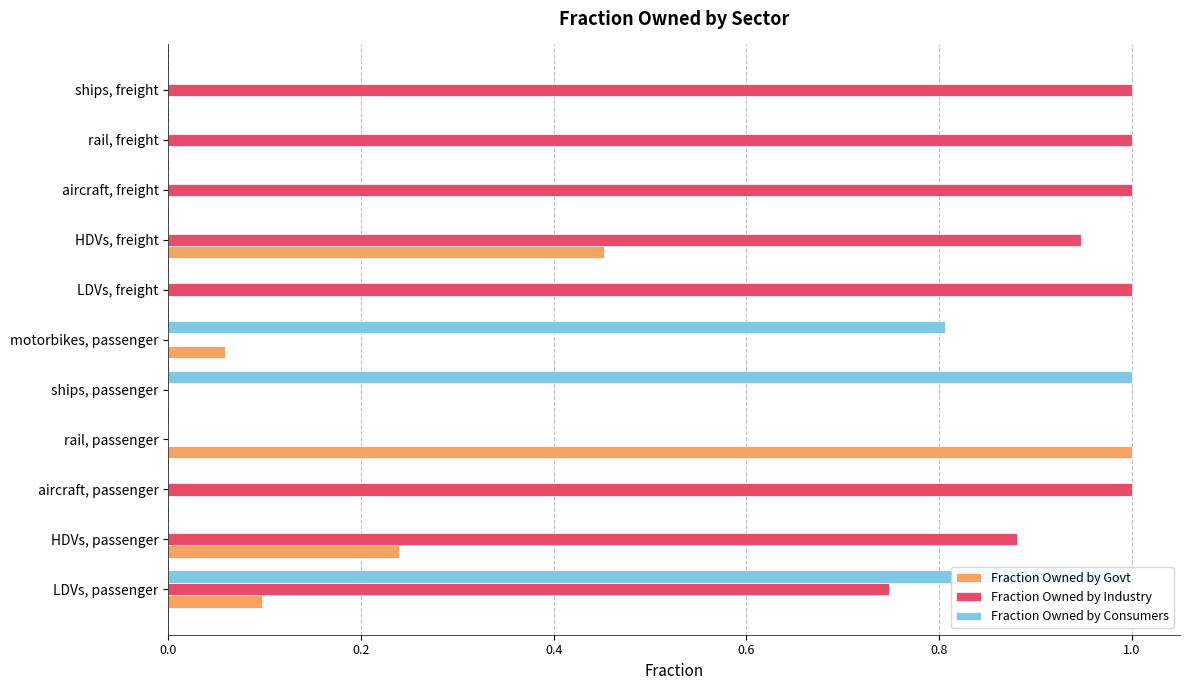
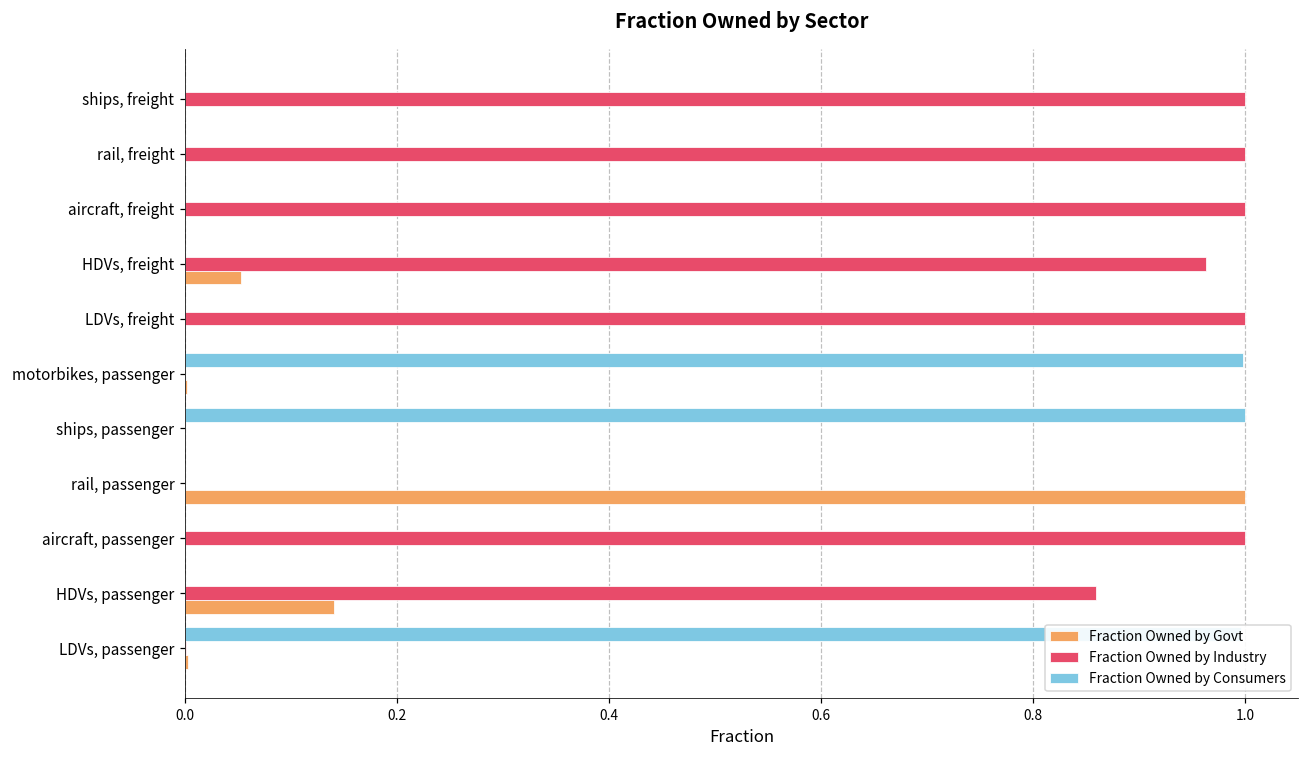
Fraction Owned by Industry, HDVs, freight: 0.95 -> 0.96
Fraction Owned by Govt, HDVs, freight: 0.45 -> 0.05
Fraction Owned by Consumers, motorbikes, passenger: 0.81 -> 1.00
Fraction Owned by Govt, motorbikes, passenger: 0.06 -> 0.00
Fraction Owned by Industry, HDVs, passenger: 0.88 -> 0.86
Fraction Owned by Govt, HDVs, passenger: 0.24 -> 0.14
Fraction Owned by Industry, LDVs, passenger: 0.75 -> 0.00
Fraction Owned by Govt, LDVs, passenger: 0.10 -> 0.00
